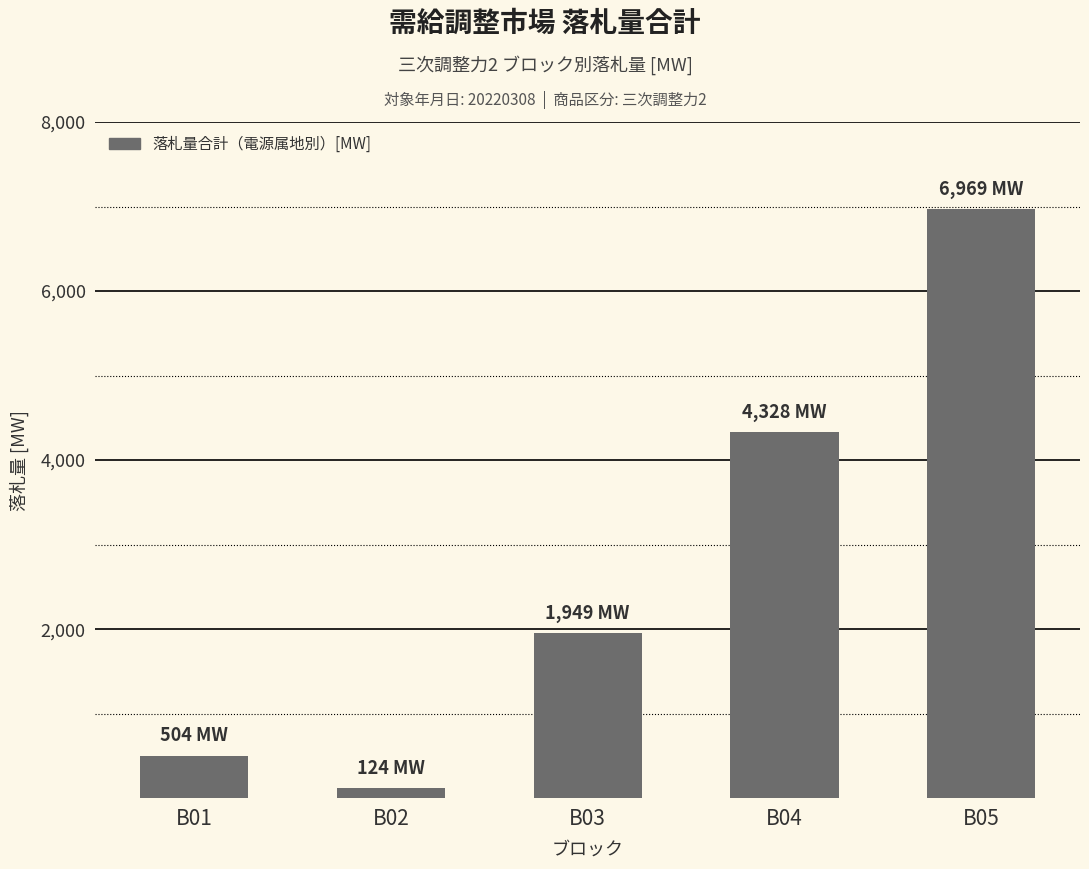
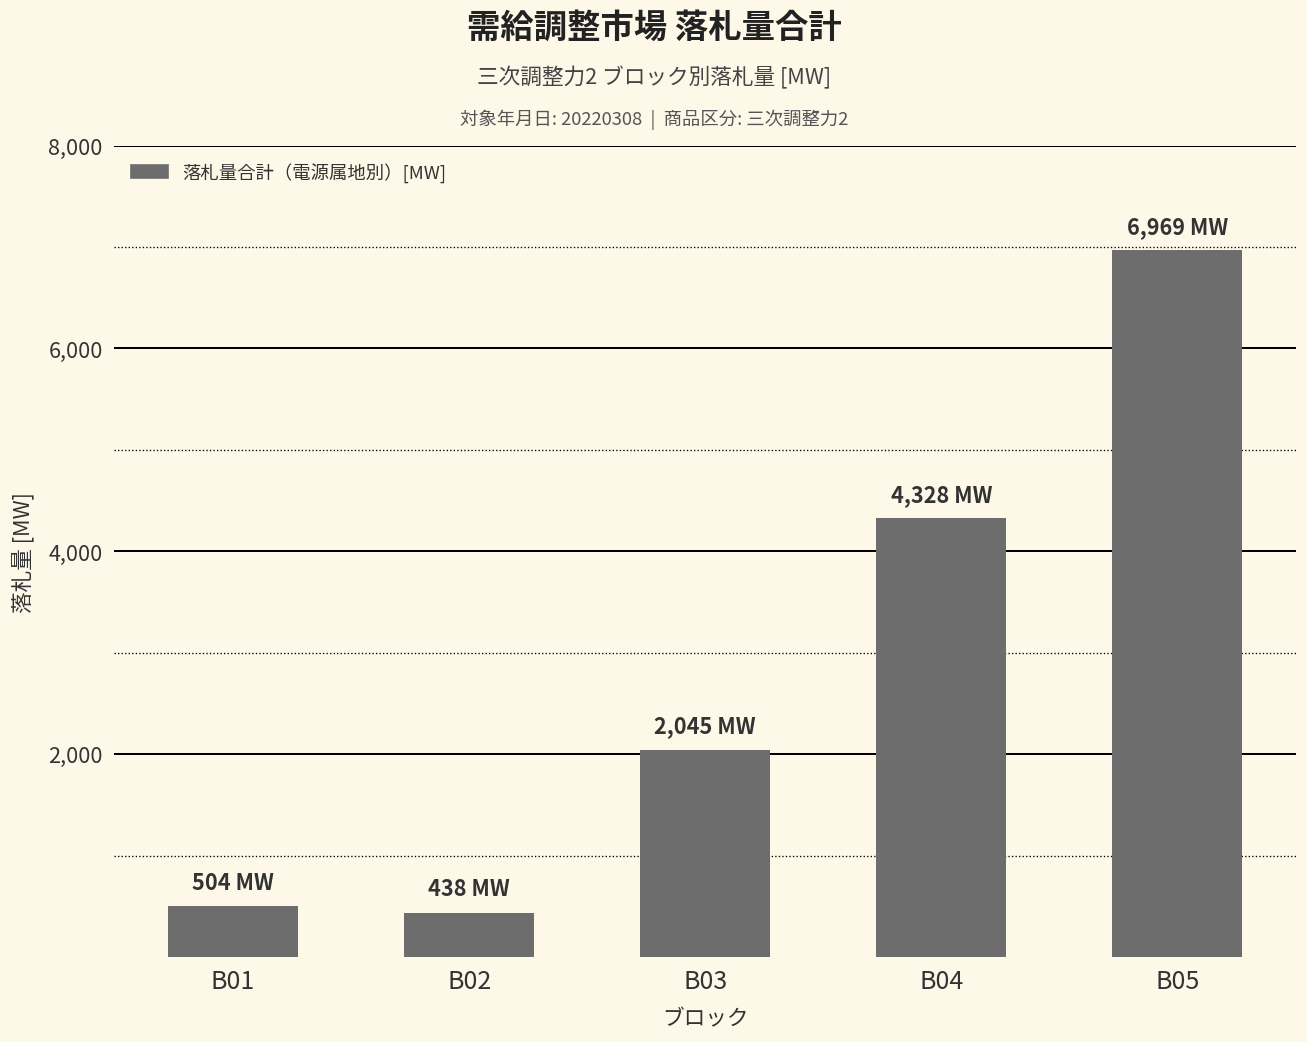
B02: 124 -> 438
B03: 1,949 -> 2,045
